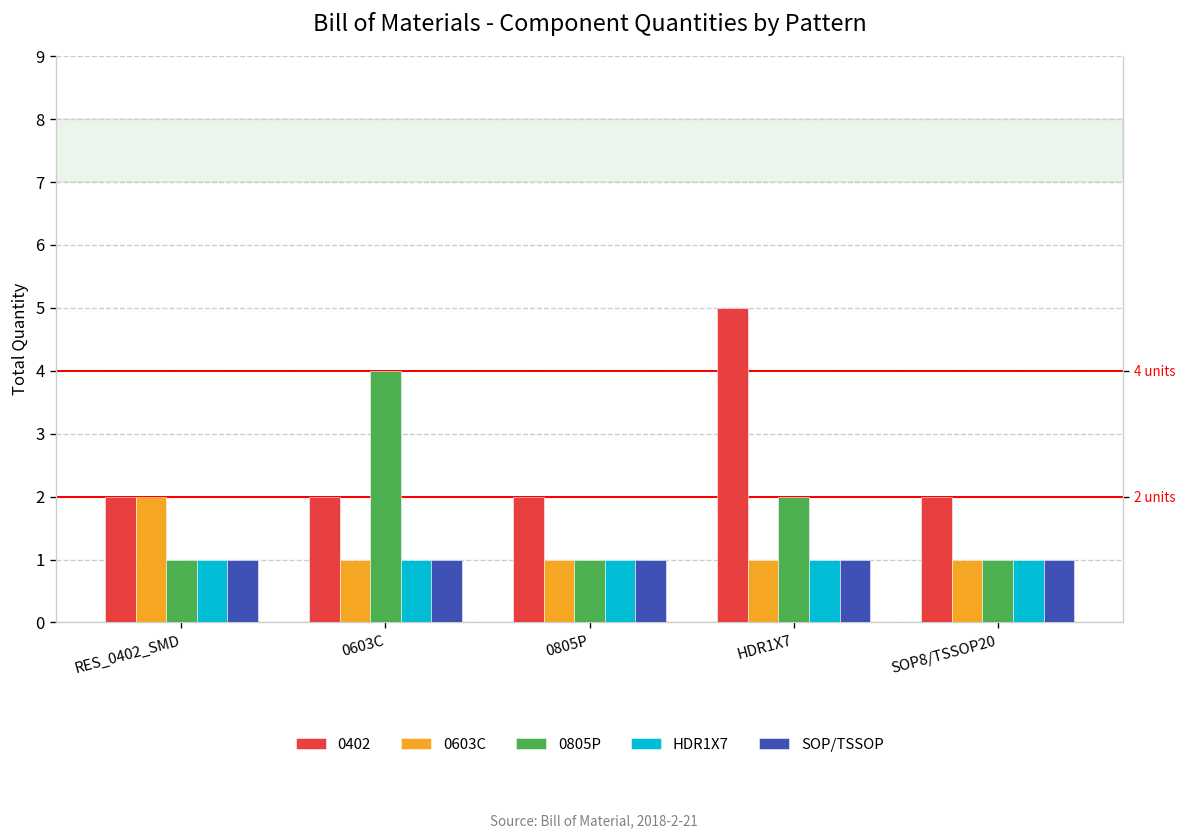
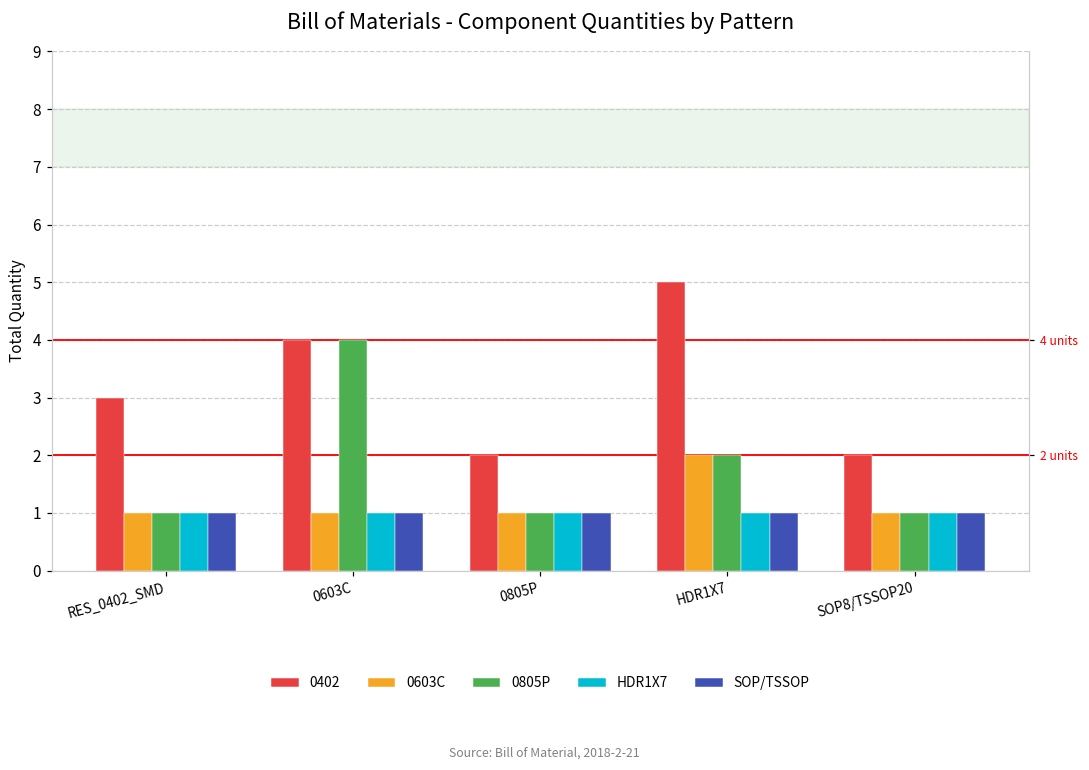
0402, RES_0402_SMD: 2 -> 3
0603C, RES_0402_SMD: 2 -> 1
0402, 0603C: 2 -> 4
0603C, HDR1X7: 1 -> 2
